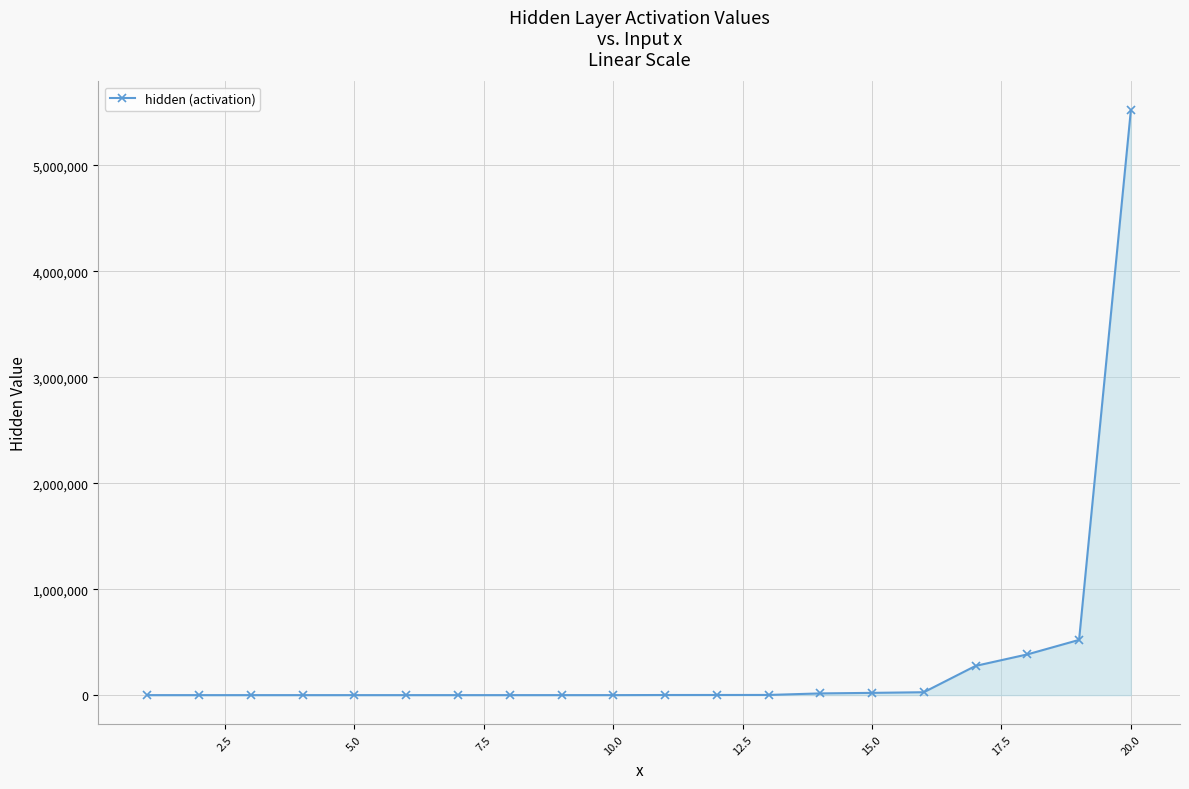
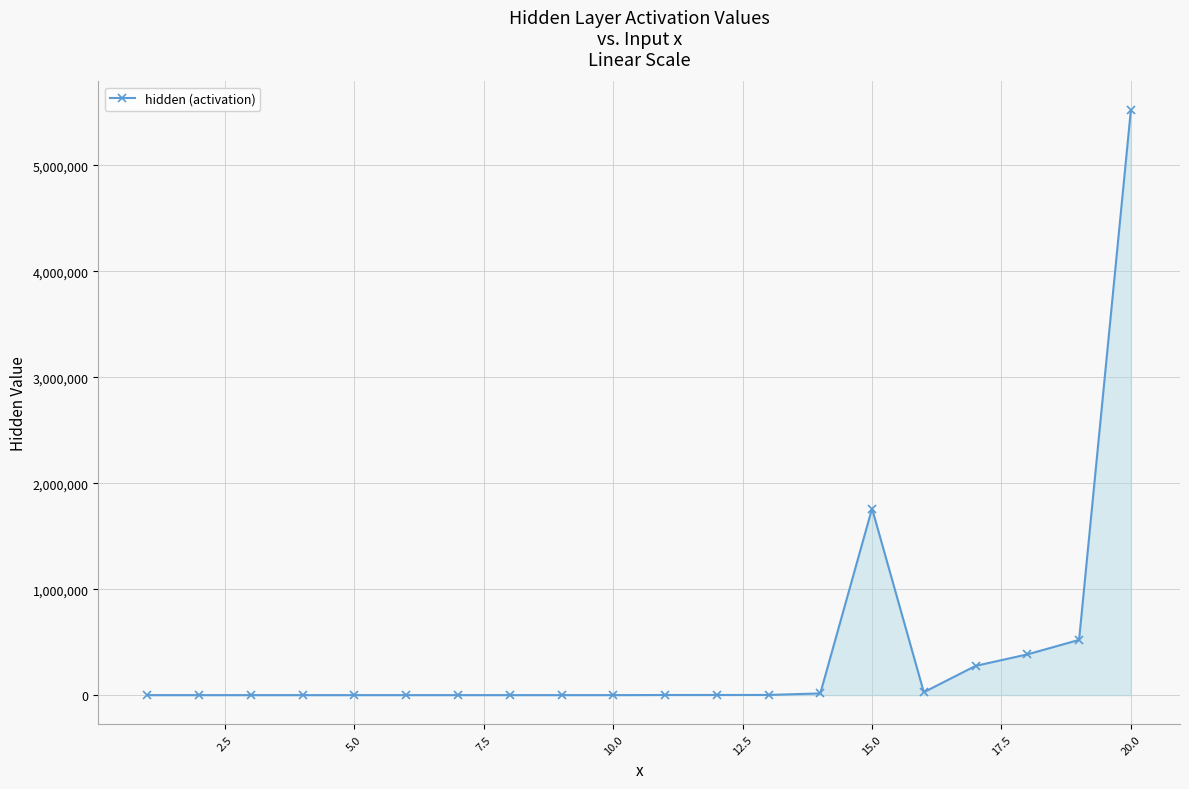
15.0: 20,000 -> 1,760,000
